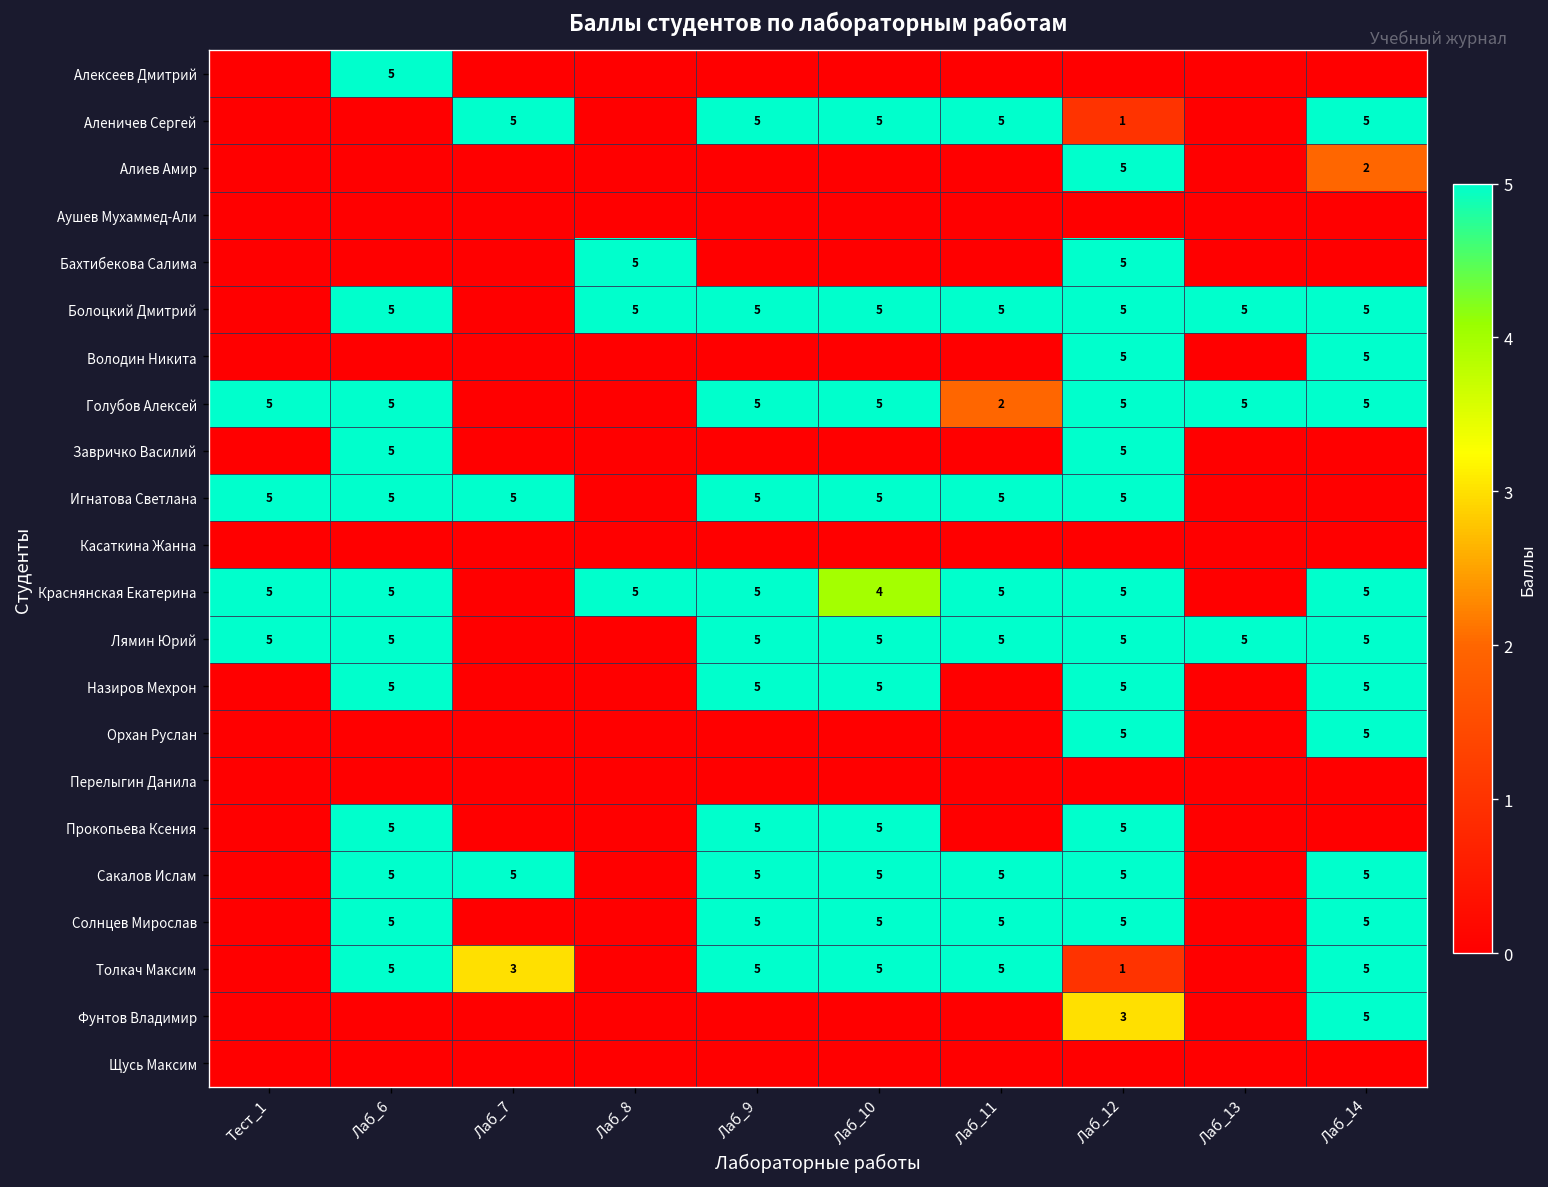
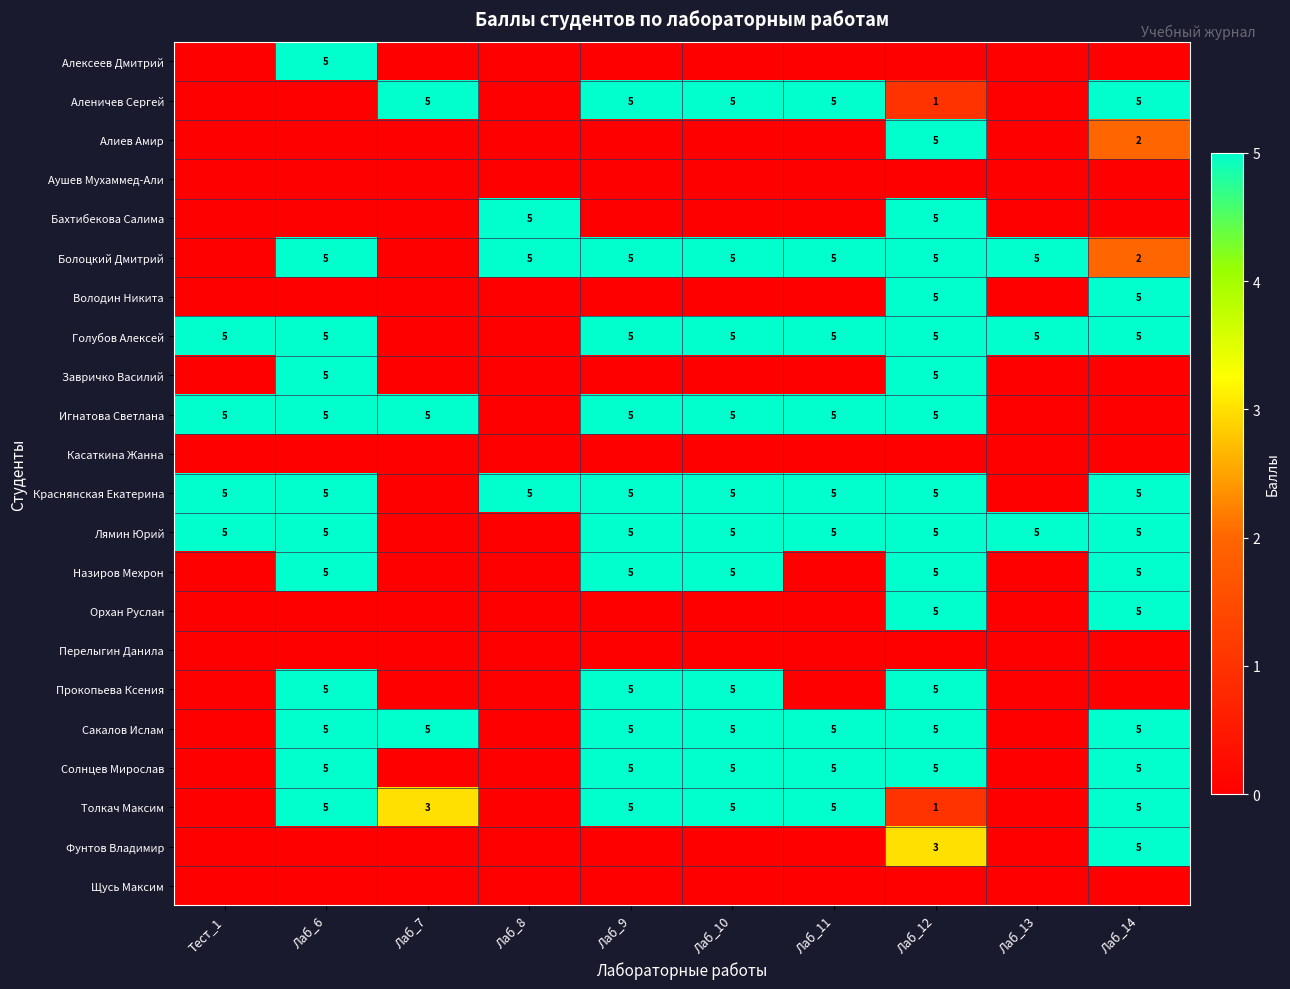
Болоцкий Дмитрий, Лаб_14: 5 -> 2
Голубов Алексей, Лаб_11: 2 -> 5
Краснянская Екатерина, Лаб_10: 4 -> 5
